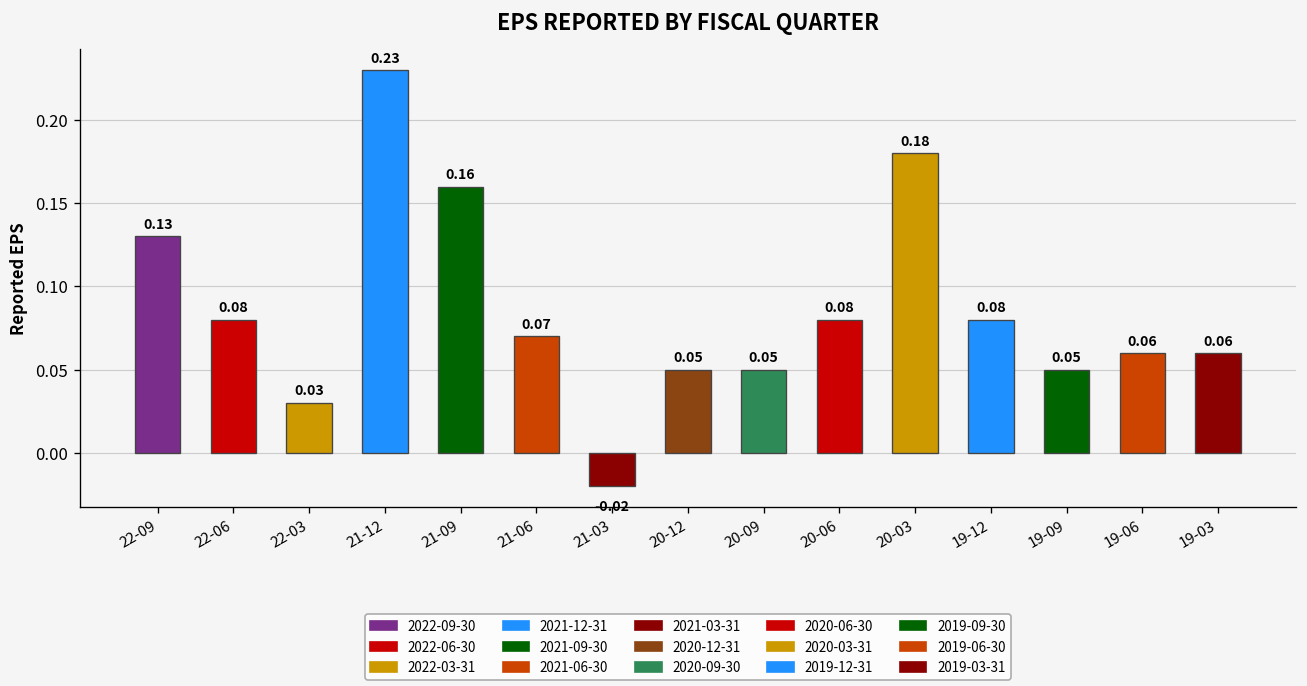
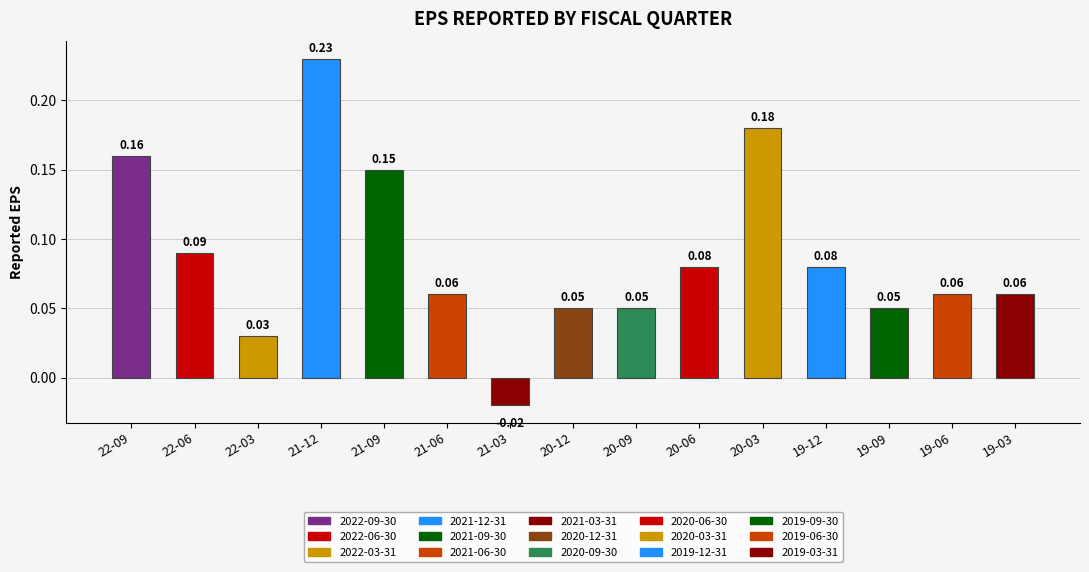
22-09: 0.13 -> 0.16
22-06: 0.08 -> 0.09
21-09: 0.16 -> 0.15
21-06: 0.07 -> 0.06
